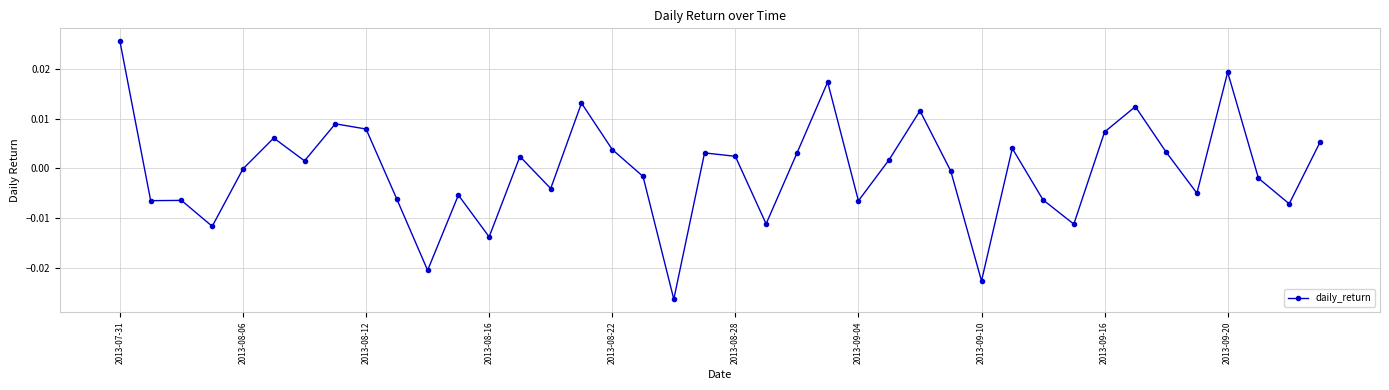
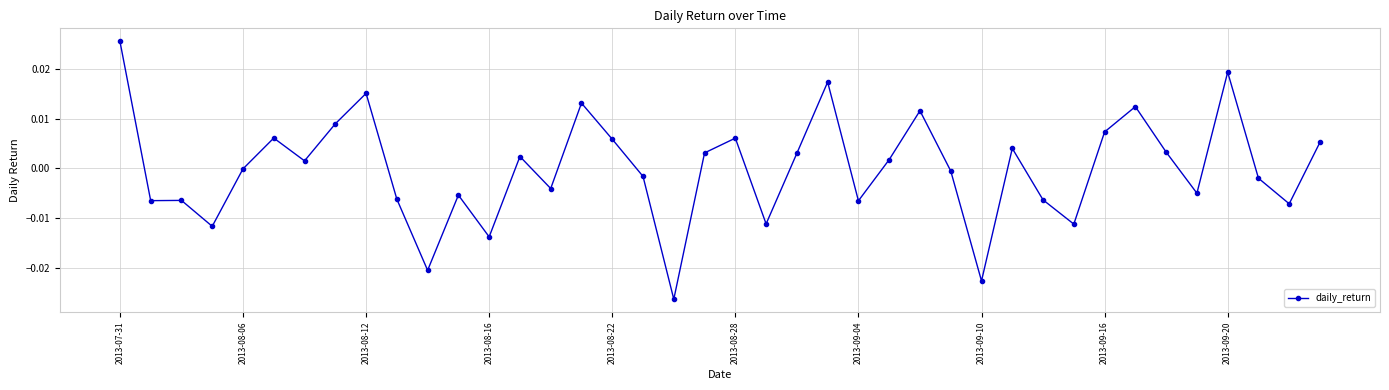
2013-08-12: 0.008 -> 0.015
2013-08-22: 0.004 -> 0.006
2013-08-28: 0.002 -> 0.006
